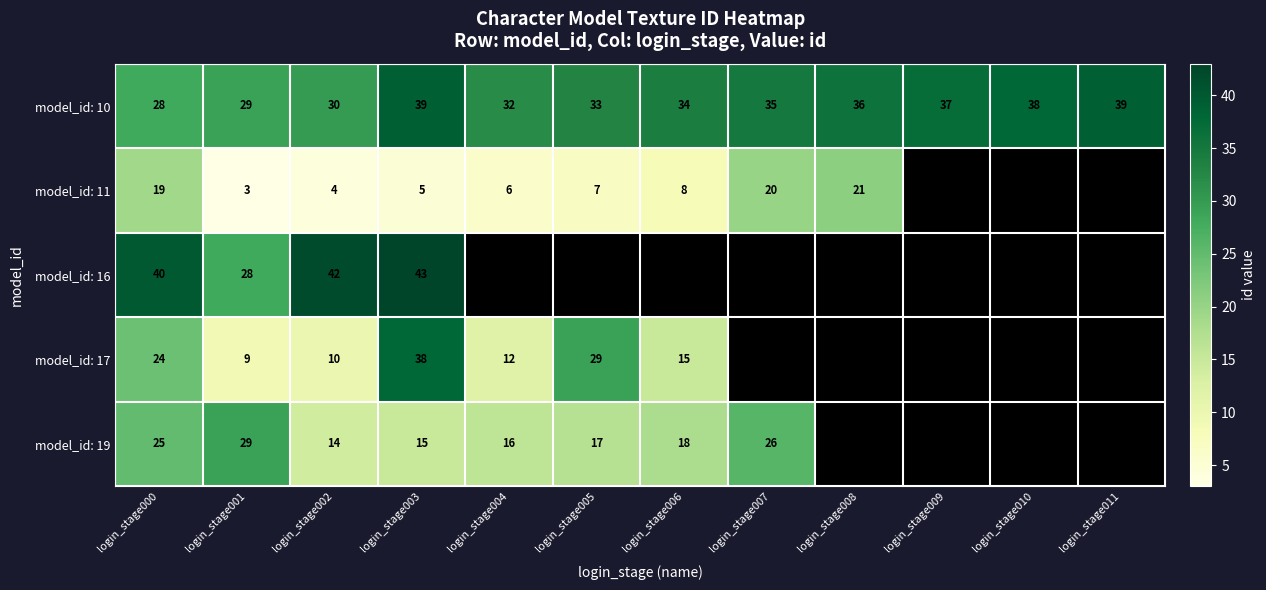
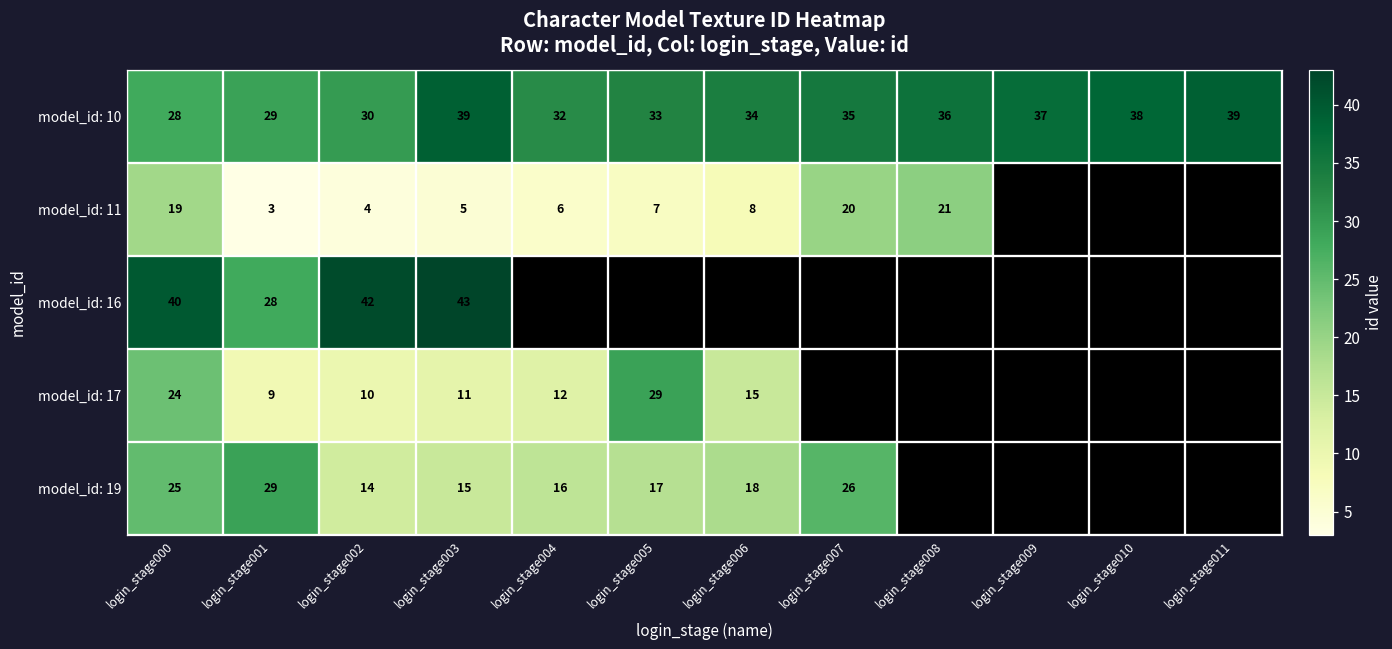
model_id: 17, login_stage003: 38 -> 11
